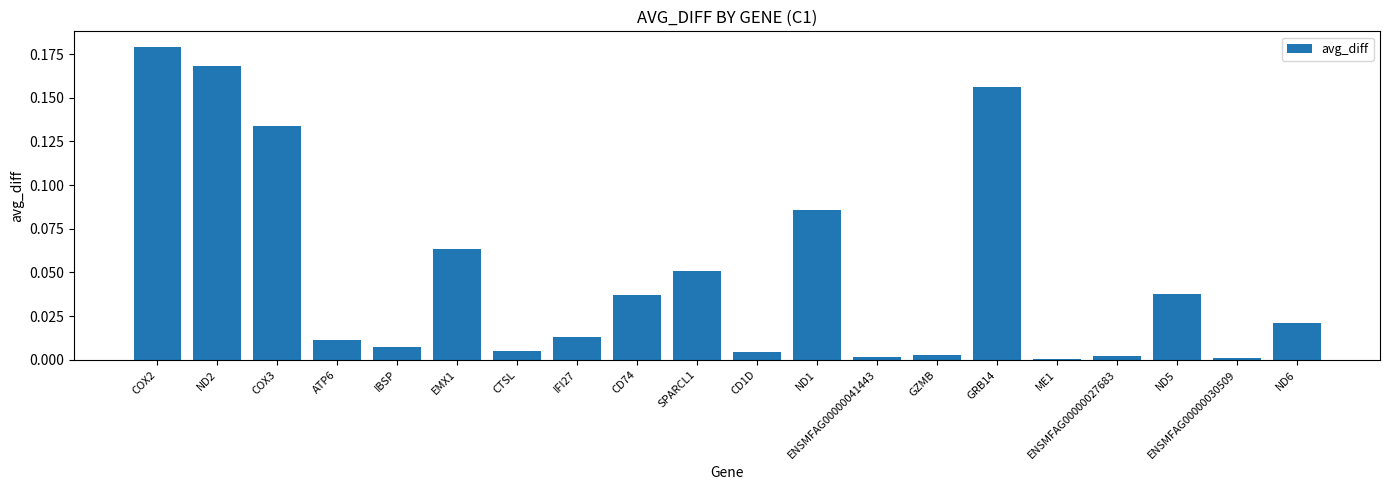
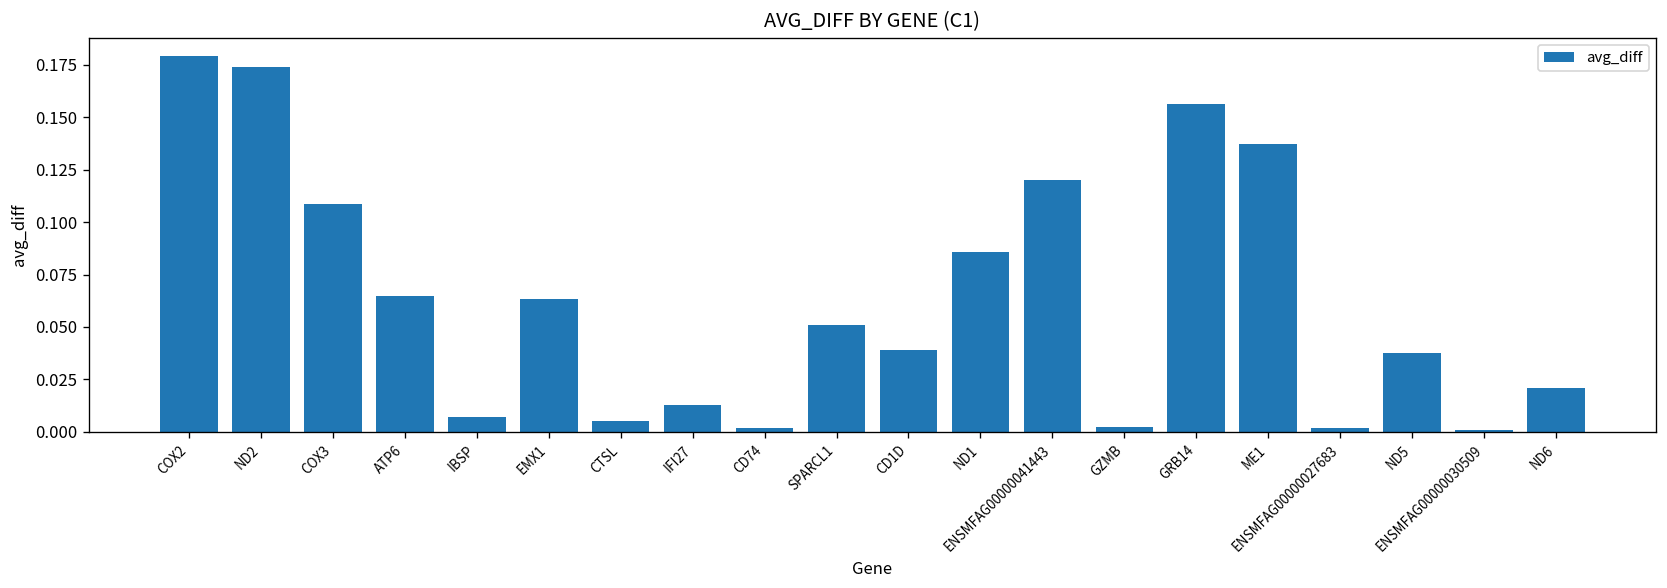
ND2: 0.168 -> 0.174
COX3: 0.134 -> 0.109
ATP6: 0.011 -> 0.065
CD74: 0.037 -> 0.002
CD1D: 0.005 -> 0.039
ENSMFAG00000041443: 0.002 -> 0.120
ME1: 0.001 -> 0.137
